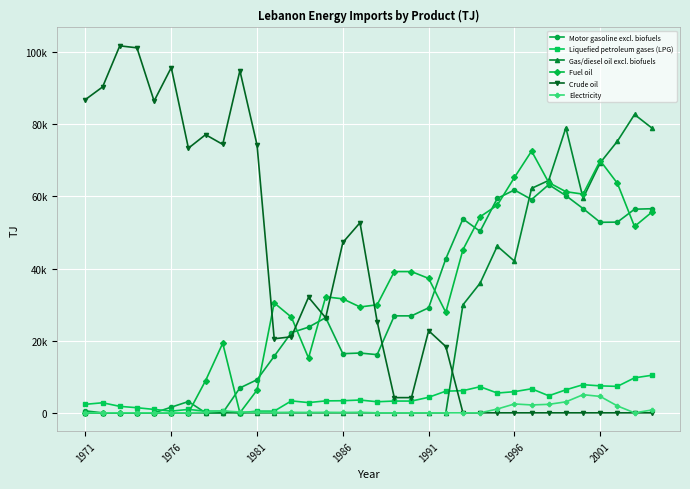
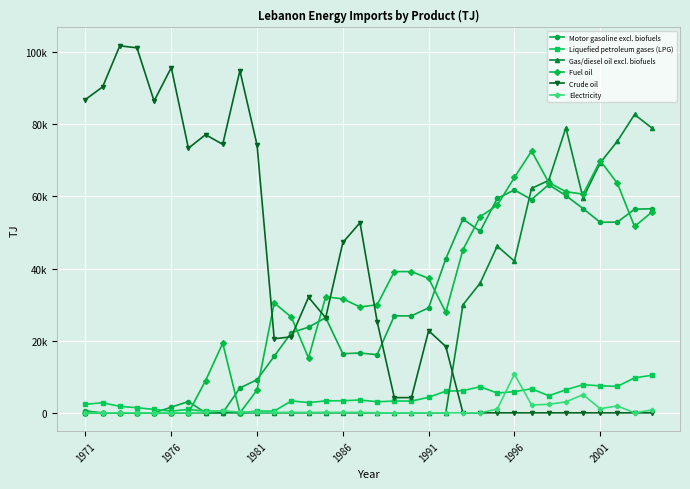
Electricity, 1996: 2000 -> 11000
Electricity, 2001: 5000 -> 1000
